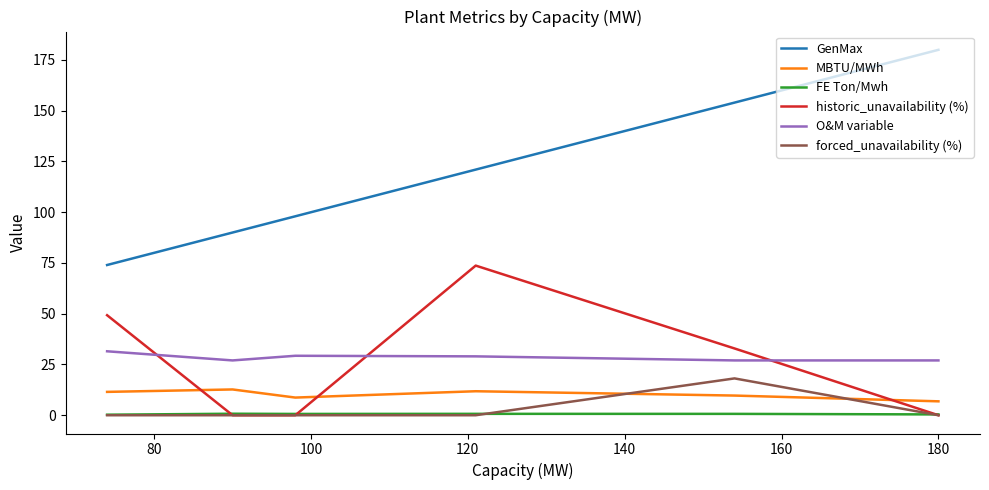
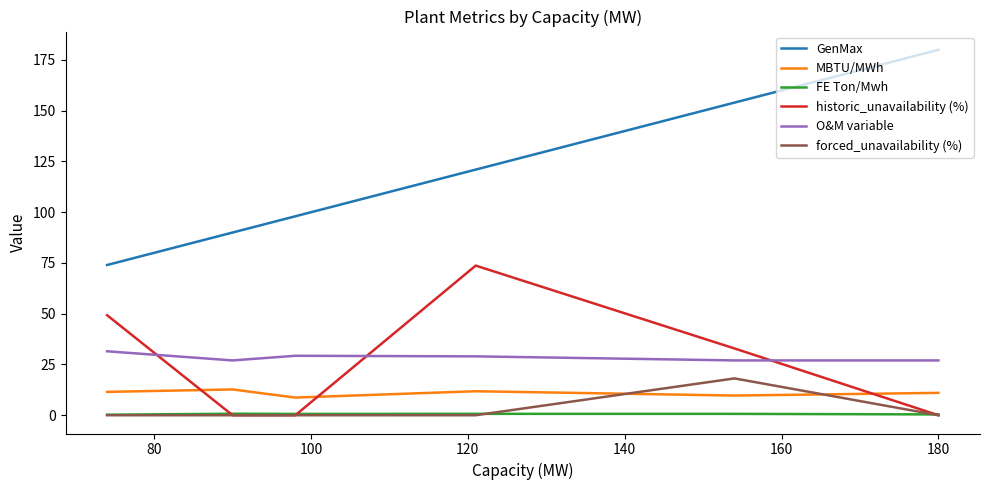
MBTU/MWh, 180: 7 -> 11
